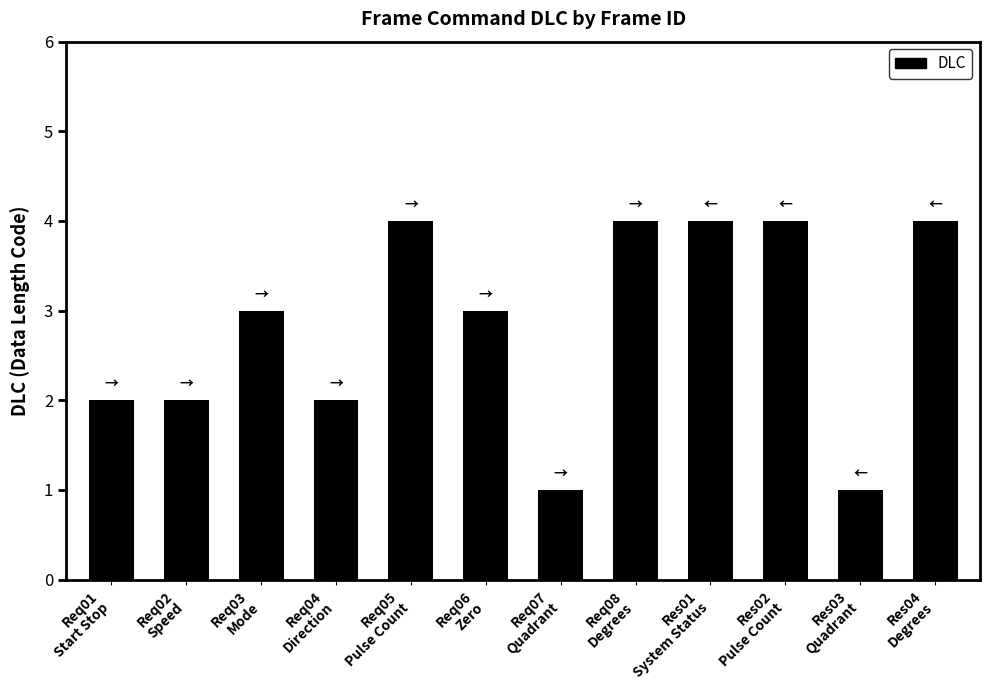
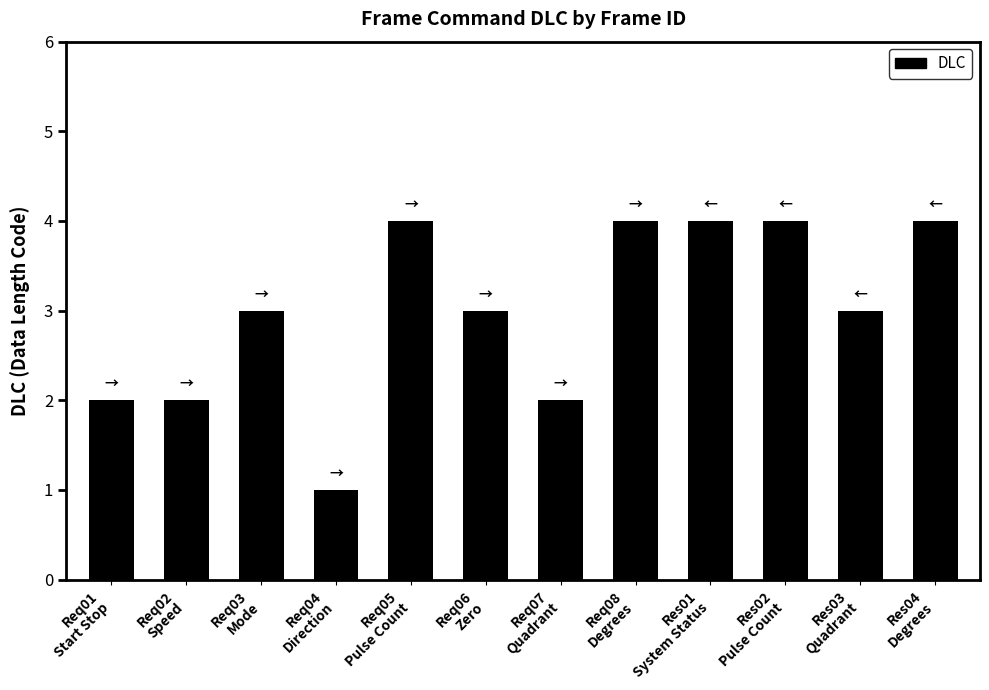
Req04 Direction: 2 -> 1
Req07 Quadrant: 1 -> 2
Res03 Quadrant: 1 -> 3
